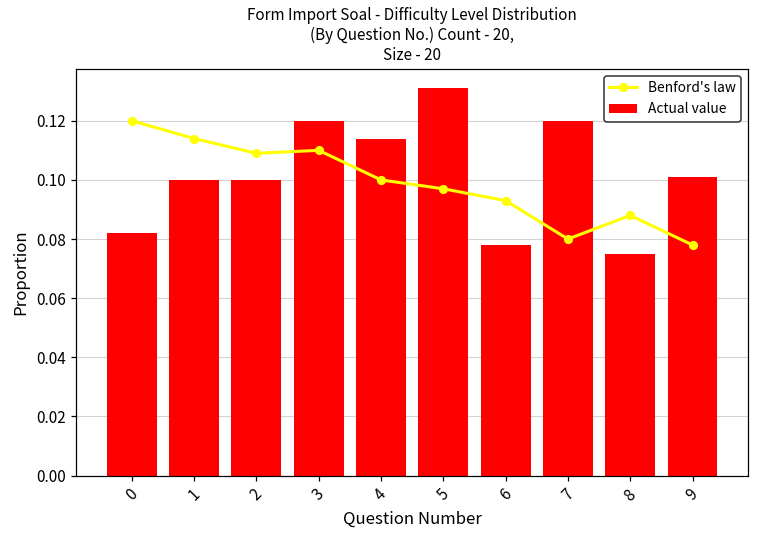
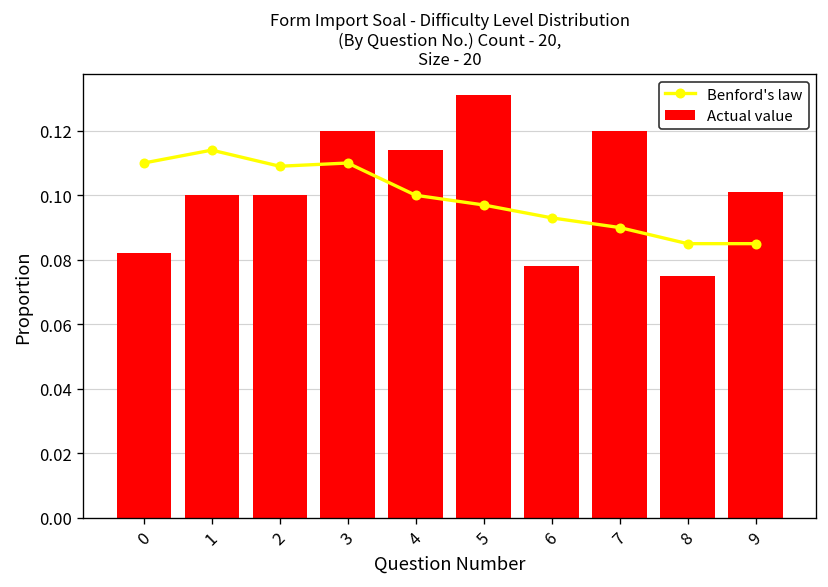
Benford's law, 0: 0.12 -> 0.11
Benford's law, 7: 0.08 -> 0.09
Benford's law, 8: 0.088 -> 0.085
Benford's law, 9: 0.078 -> 0.085
